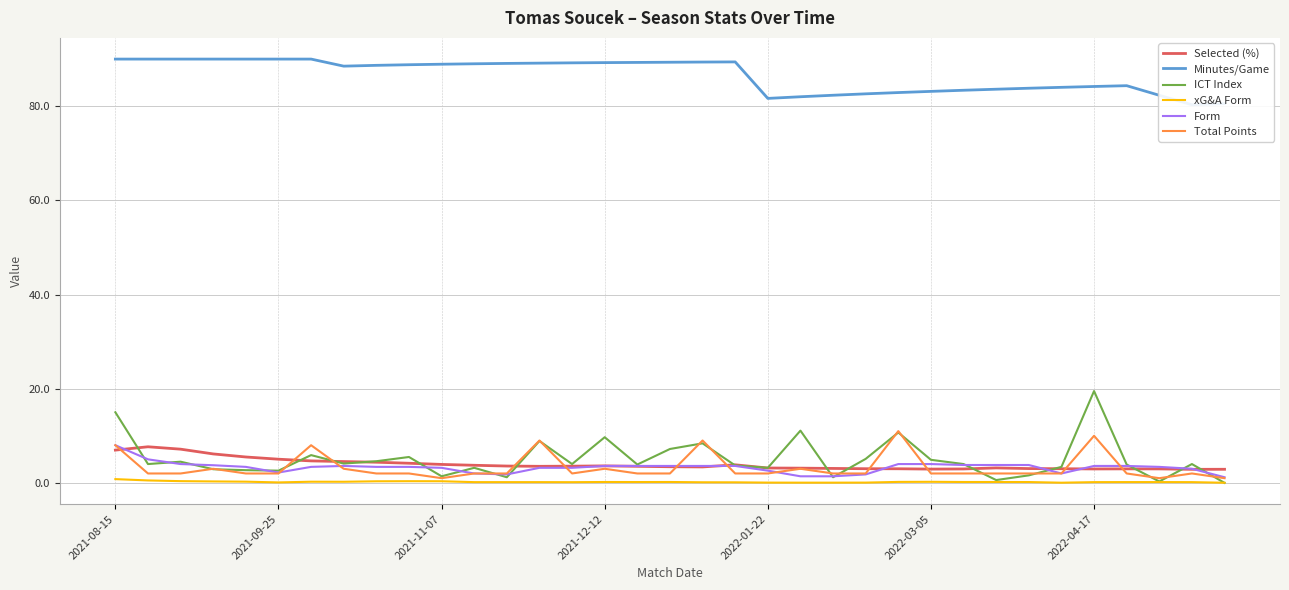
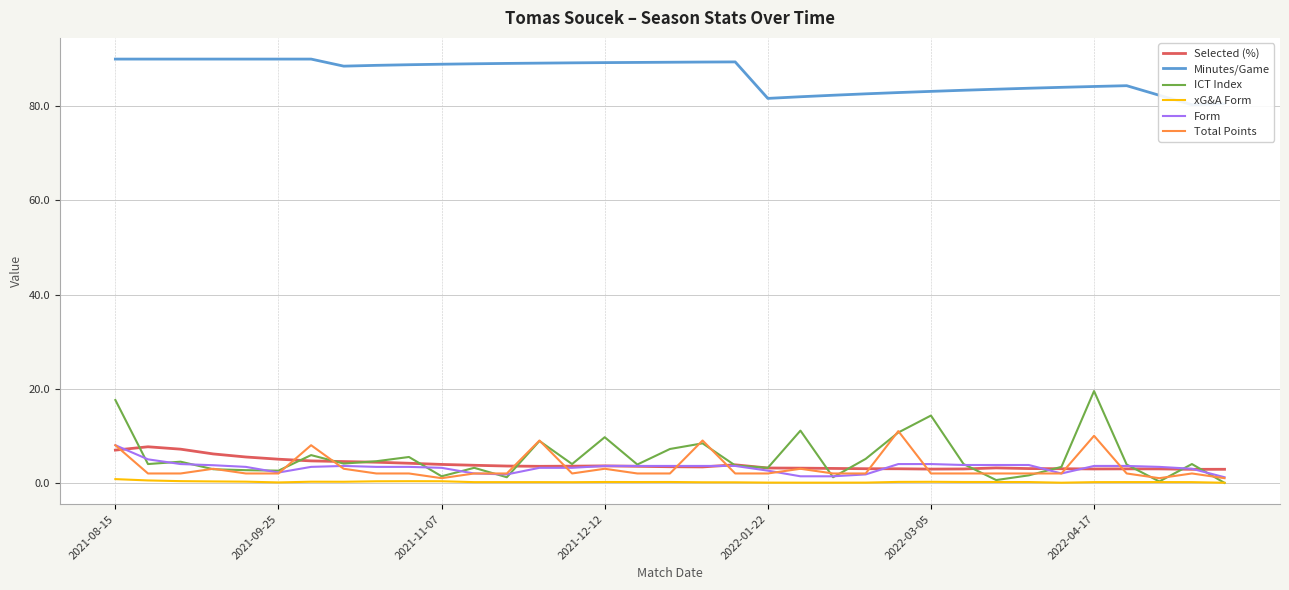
ICT Index, 2021-08-15: 15 -> 18
ICT Index, 2022-03-05: 5 -> 14
